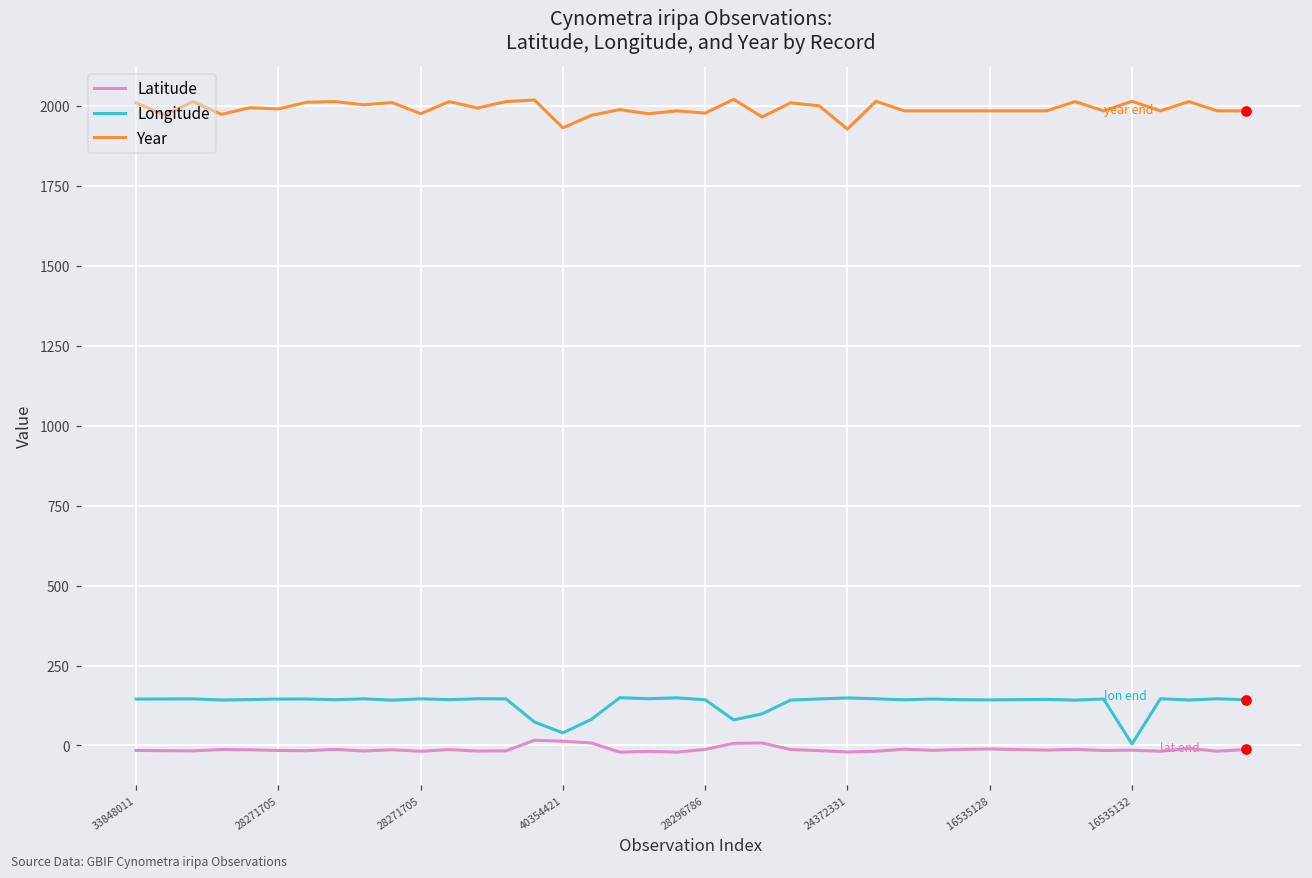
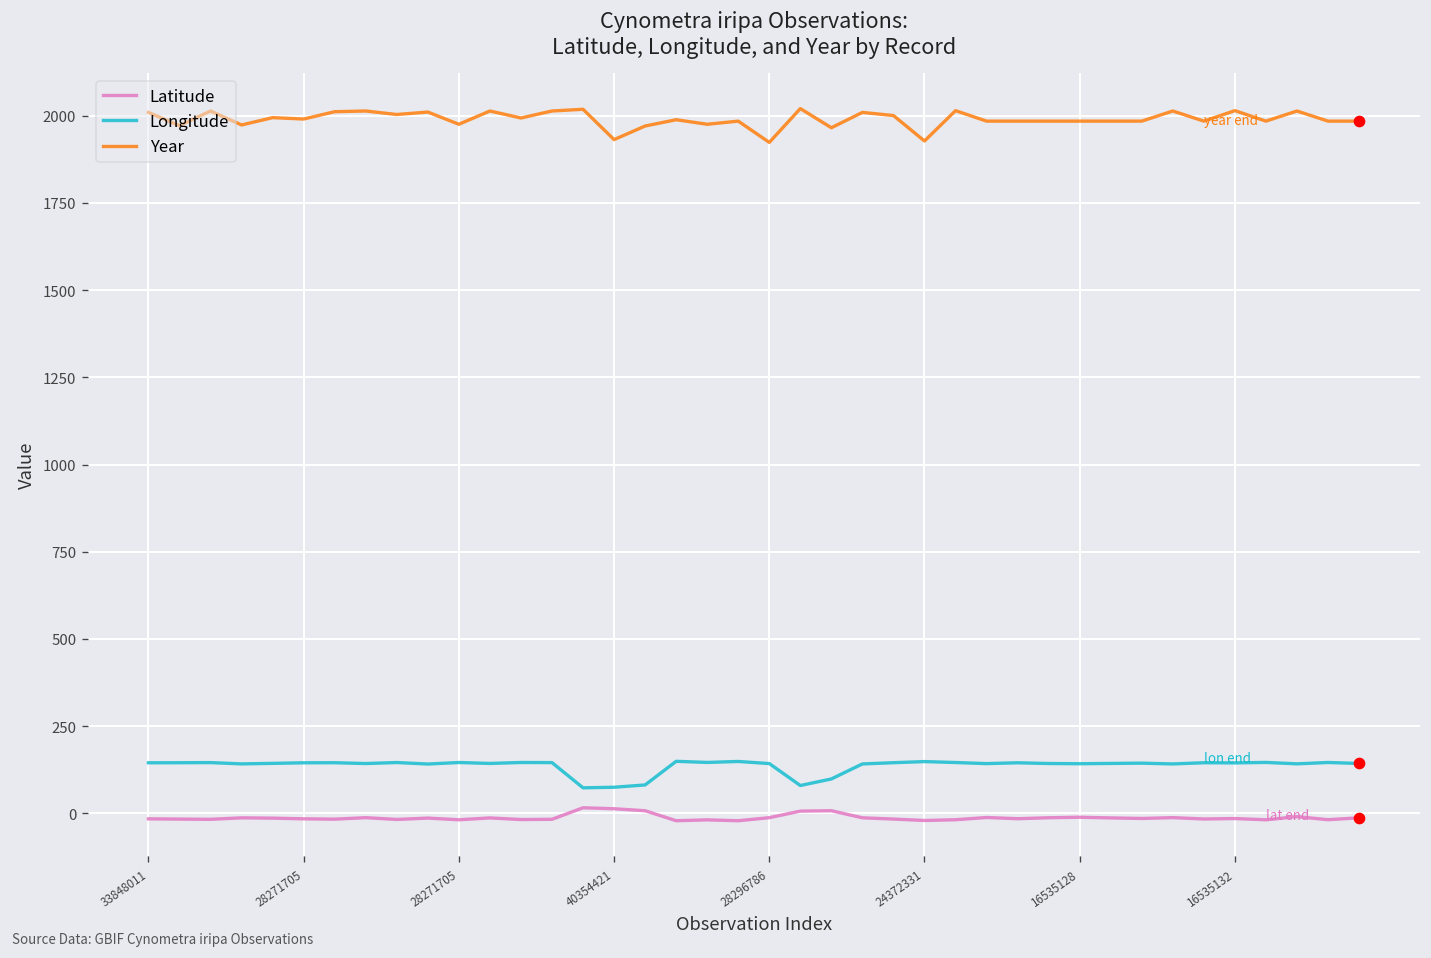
Longitude, 40354421: 40 -> 80
Year, 28296786: 1980 -> 1920
Longitude, 16535132: 0 -> 140
